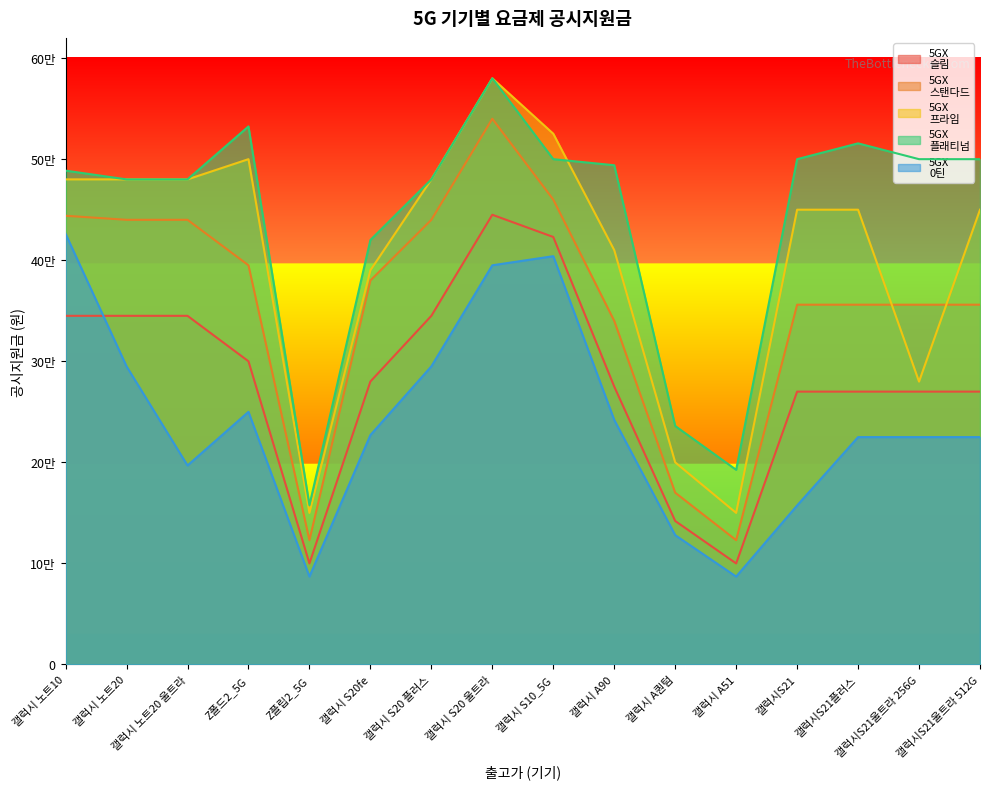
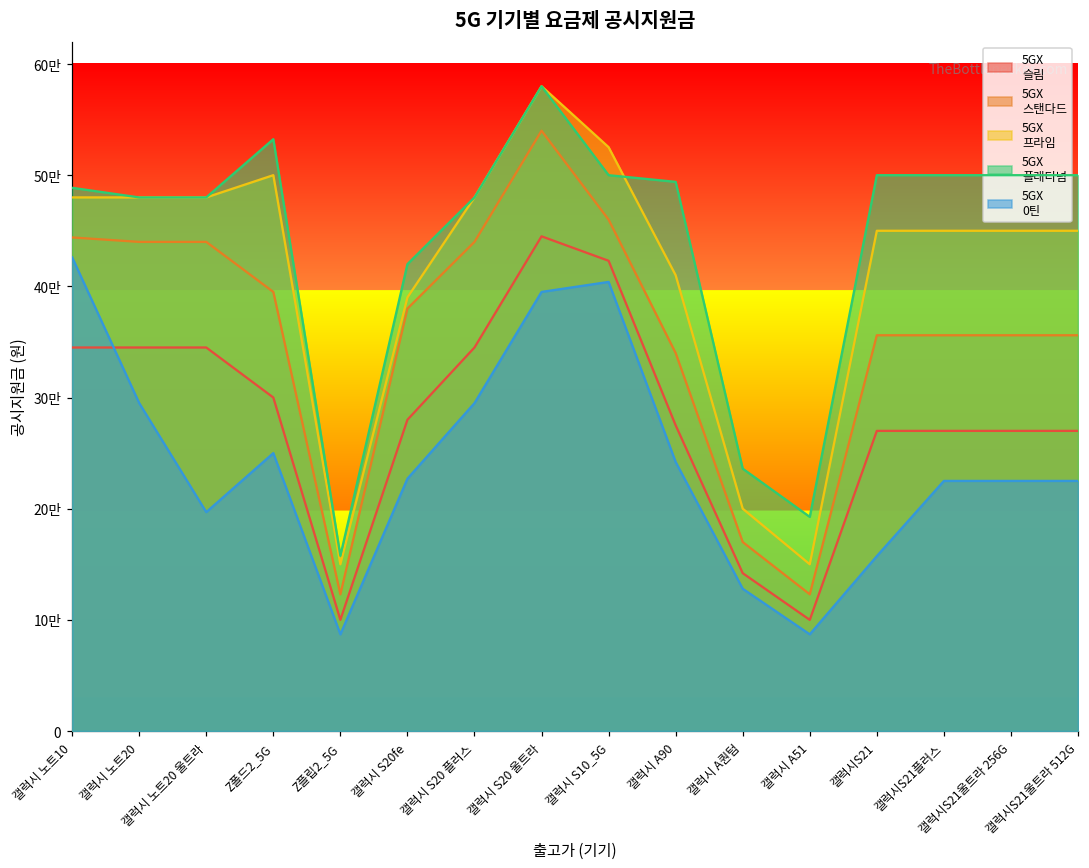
5GX 플래티넘, 갤럭시S21플러스: 51.6만 -> 50.0만
5GX 프라임, 갤럭시S21울트라 256G: 28.0만 -> 45.0만
